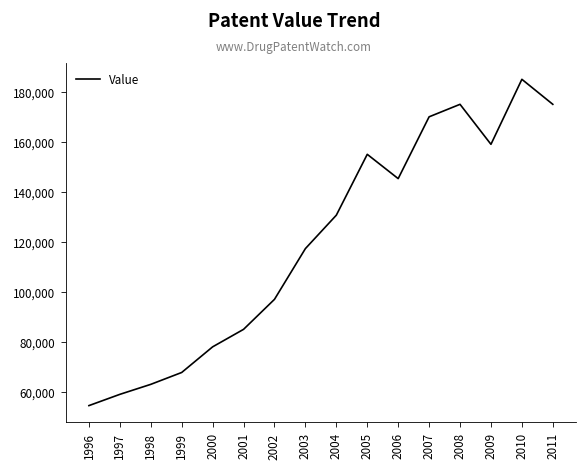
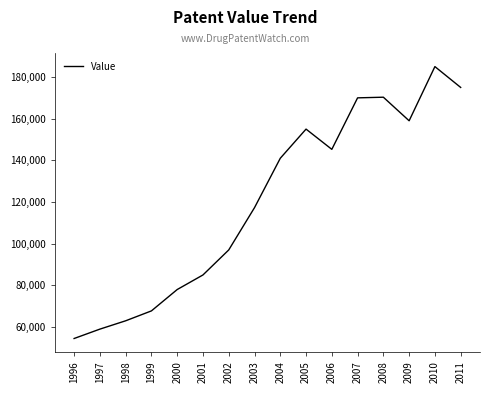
2004: 131,000 -> 141,000
2008: 175,000 -> 170,000
